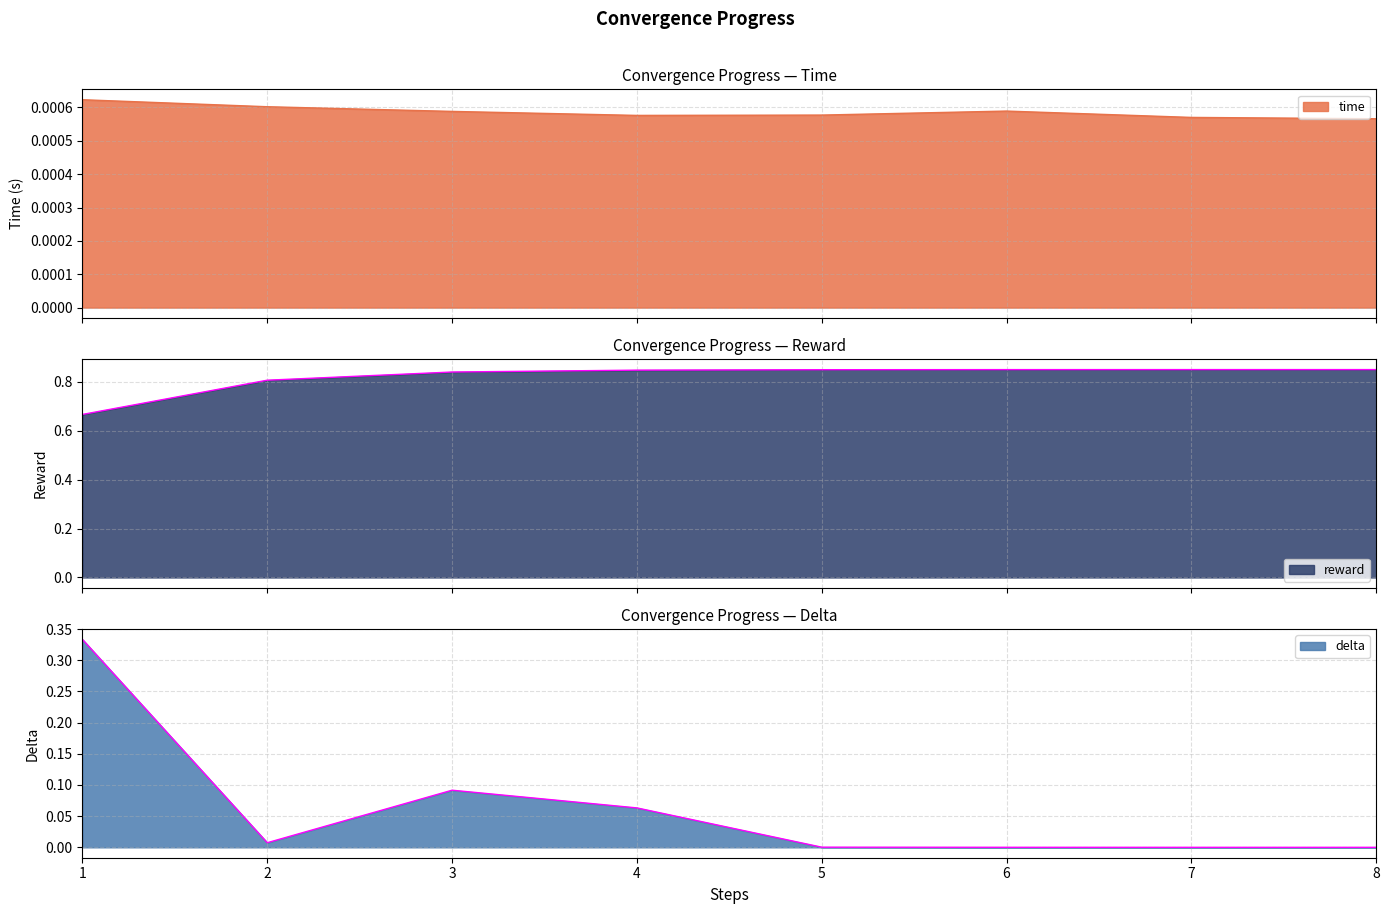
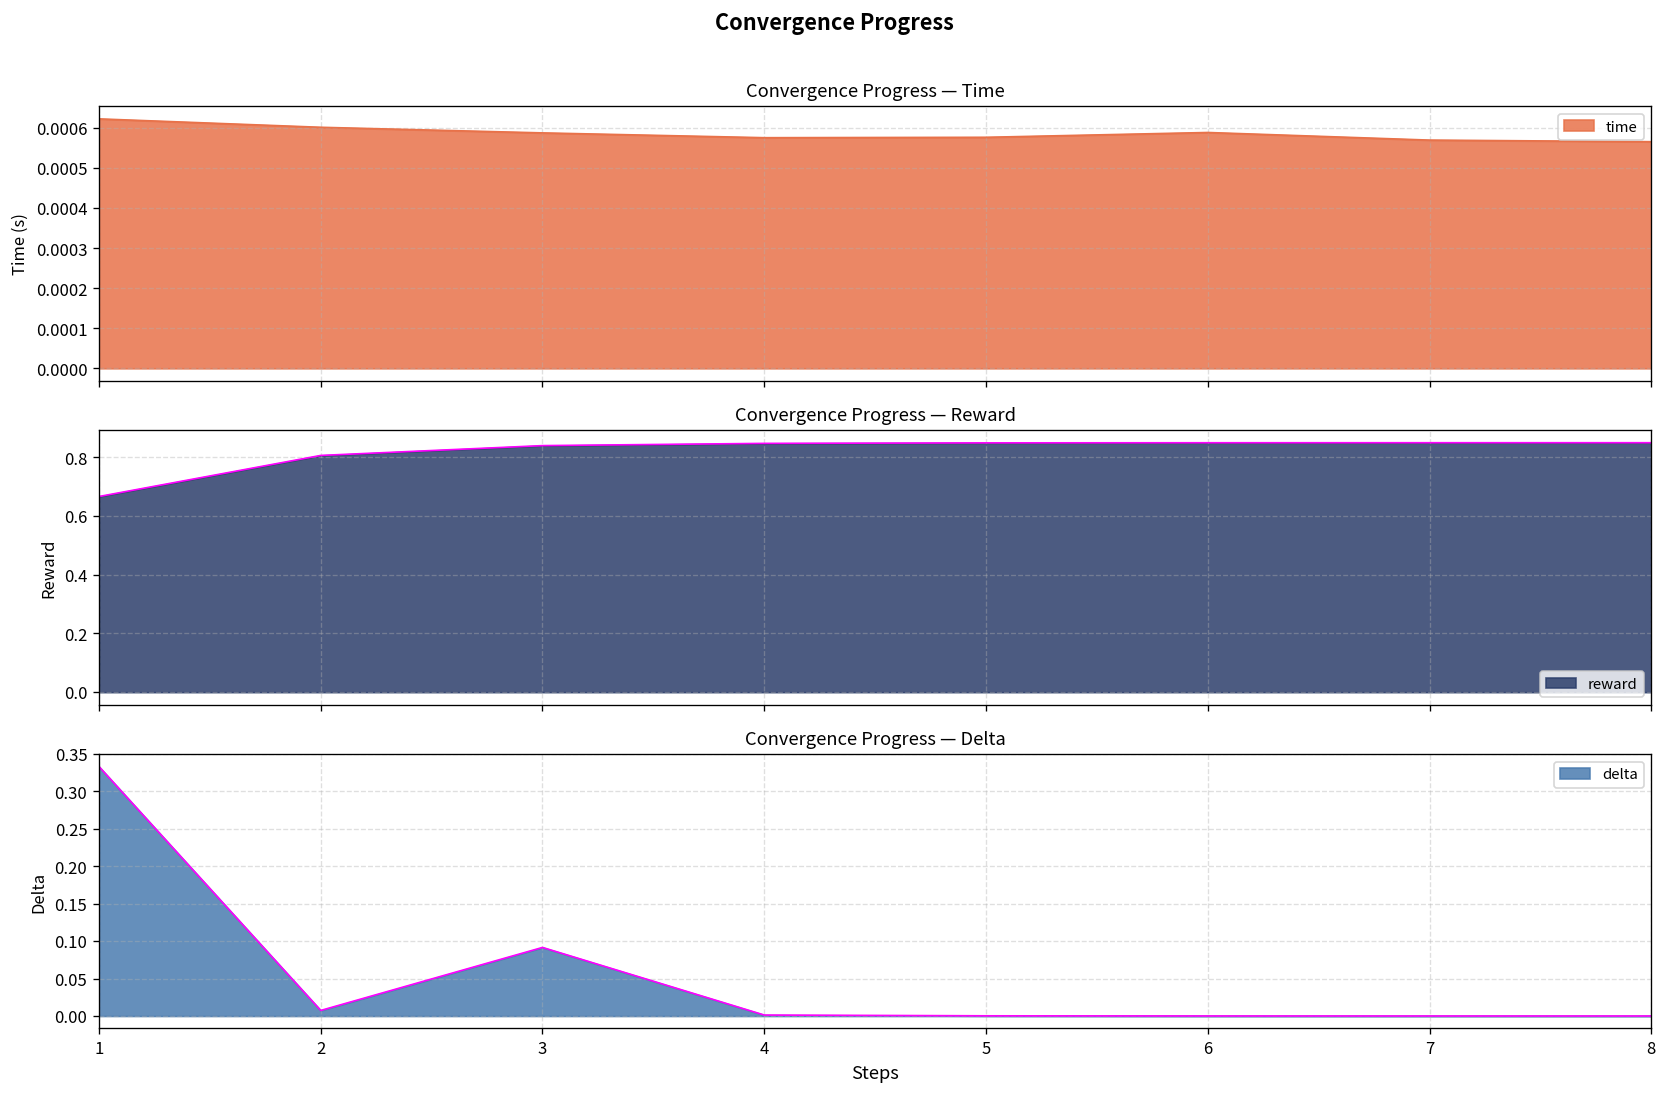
Convergence Progress — Delta, 4: 0.06 -> 0.00
